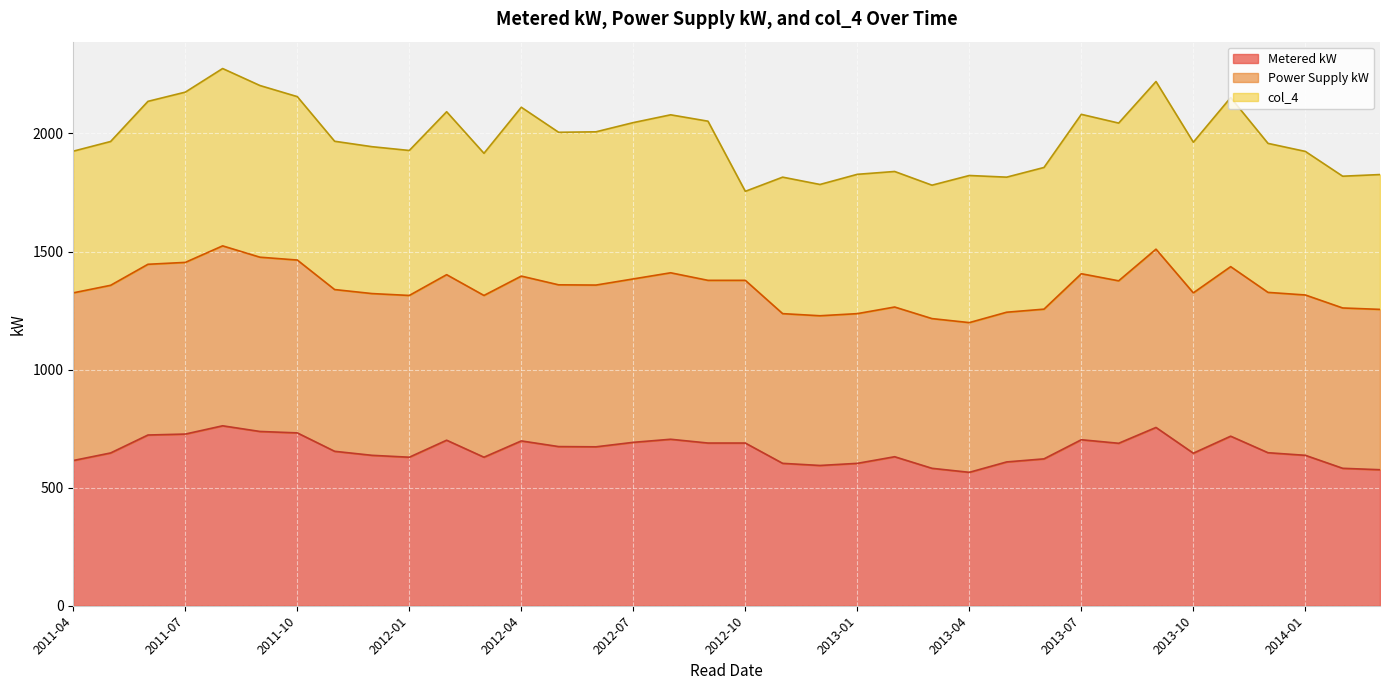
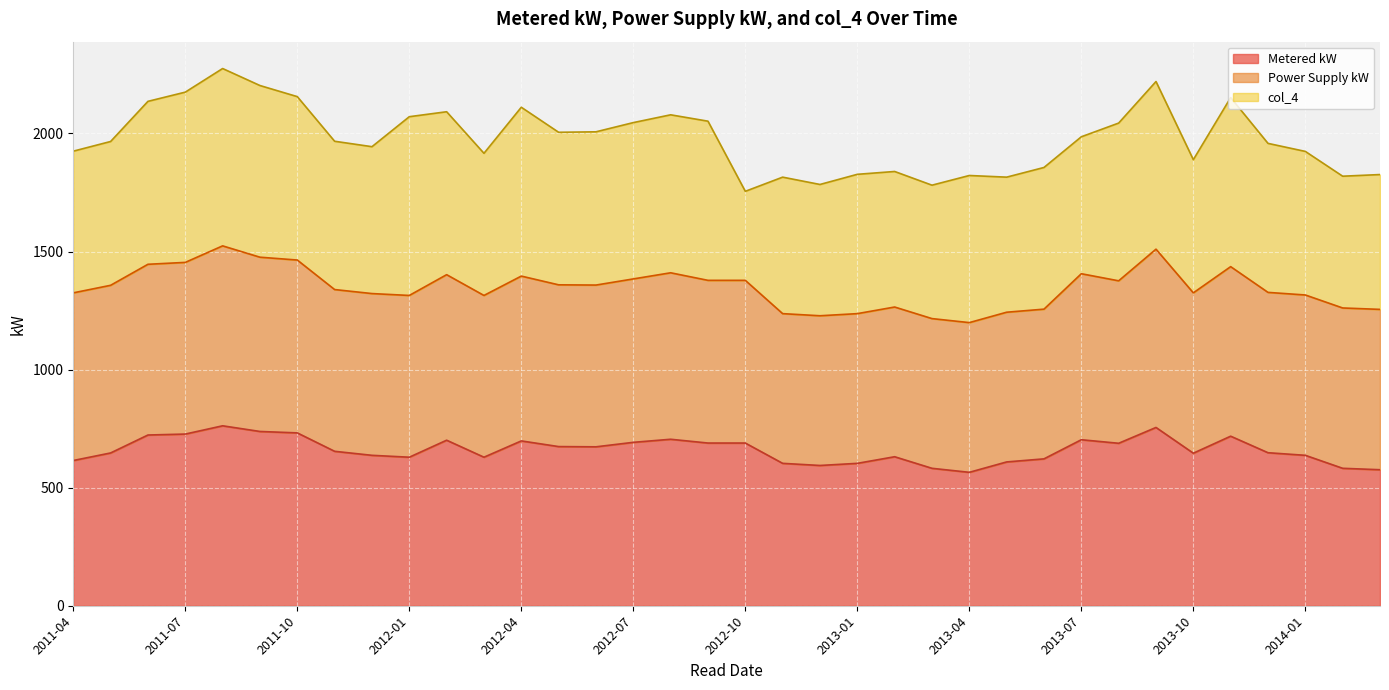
col_4, 2012-01: 610 -> 760
col_4, 2013-07: 680 -> 580
col_4, 2013-10: 640 -> 560
